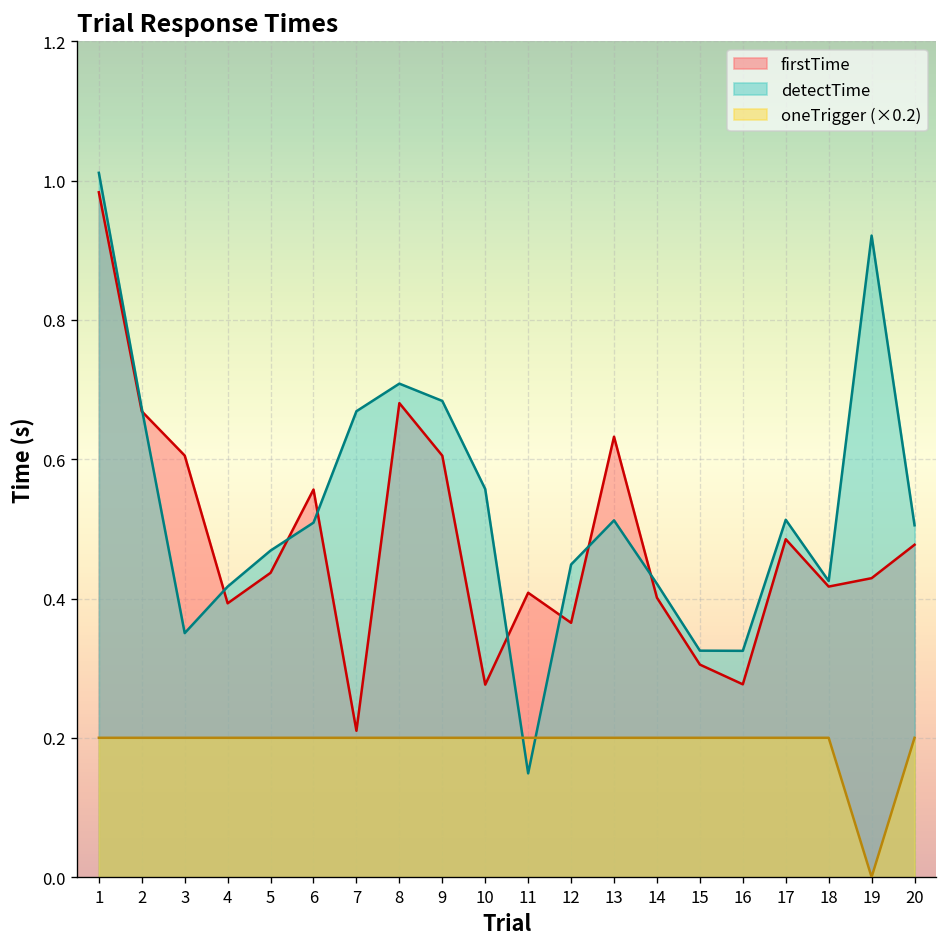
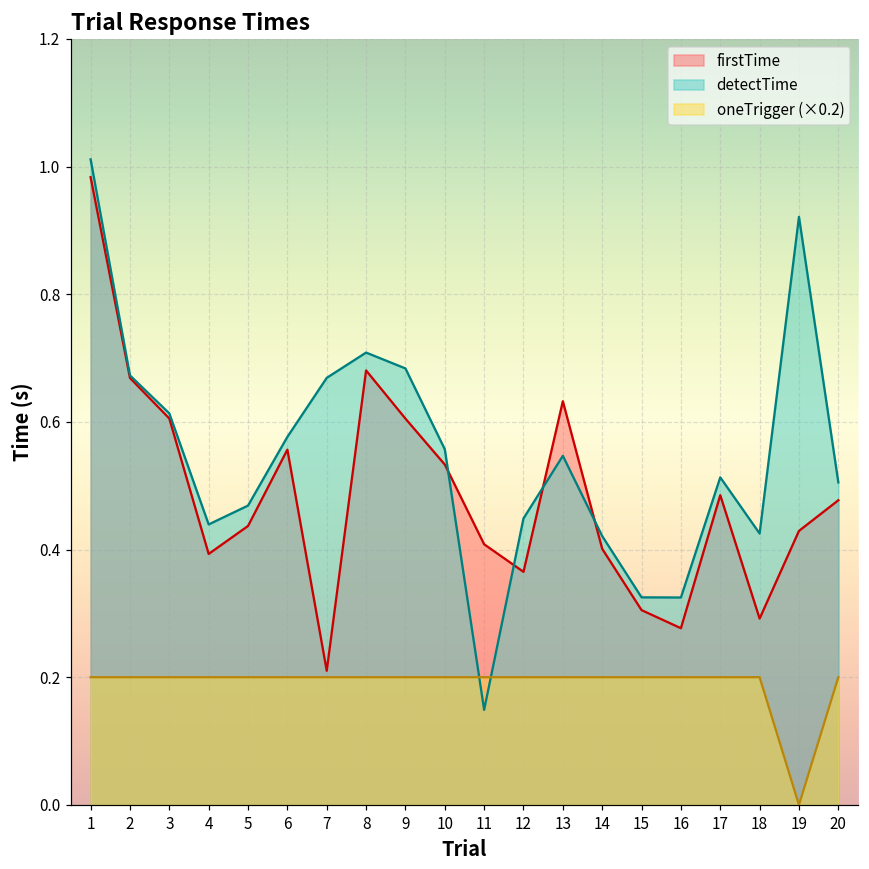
detectTime, 3: 0.35 -> 0.61
detectTime, 4: 0.42 -> 0.44
detectTime, 6: 0.51 -> 0.58
firstTime, 10: 0.28 -> 0.53
detectTime, 13: 0.51 -> 0.55
firstTime, 18: 0.42 -> 0.29
